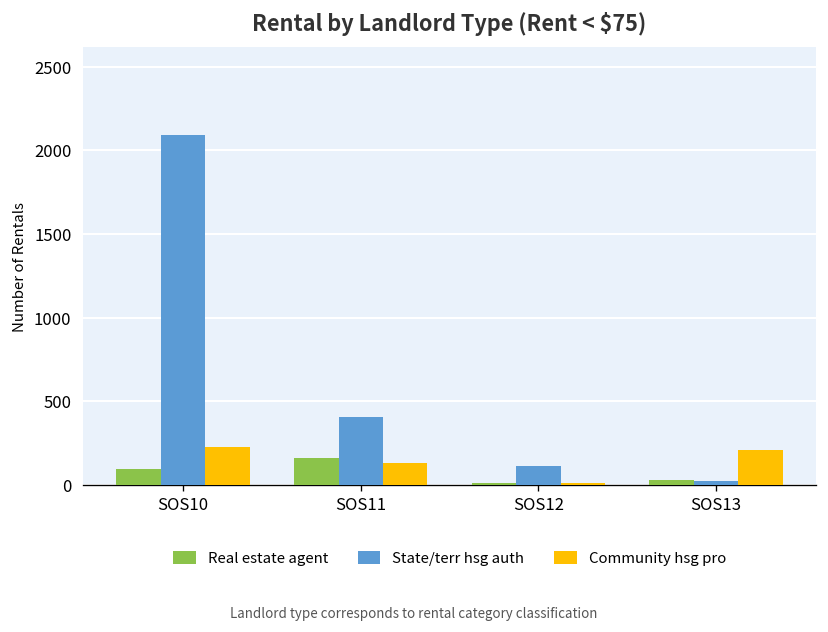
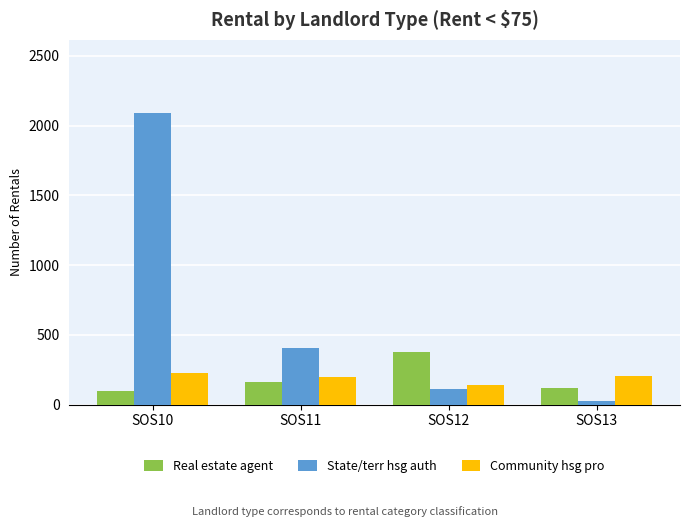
Community hsg pro, SOS11: 130 -> 200
Real estate agent, SOS12: 20 -> 380
Community hsg pro, SOS12: 10 -> 140
Real estate agent, SOS13: 30 -> 120
